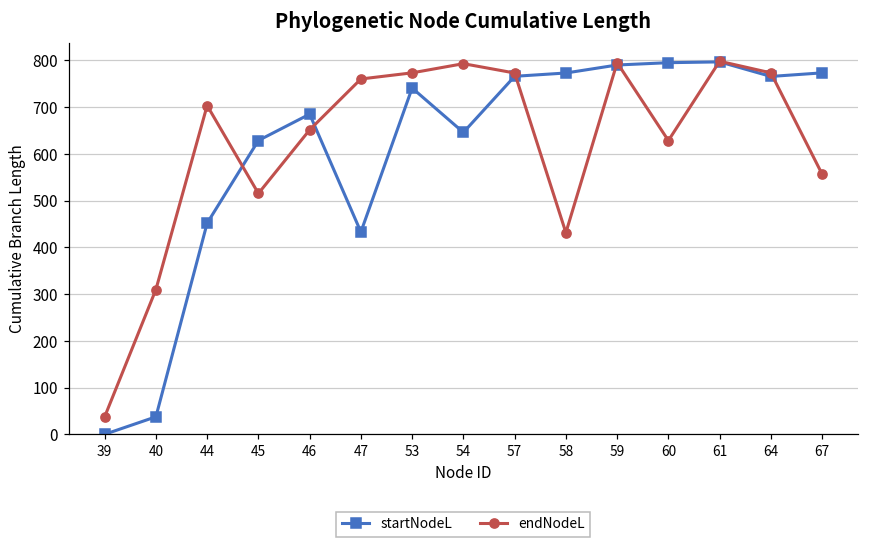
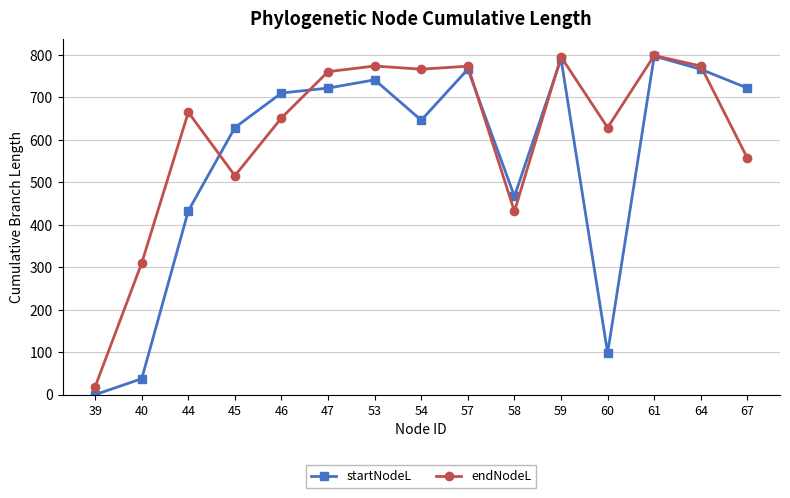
endNodeL, 39: 40 -> 20
startNodeL, 44: 450 -> 430
endNodeL, 44: 700 -> 660
startNodeL, 46: 690 -> 710
startNodeL, 47: 430 -> 720
endNodeL, 54: 790 -> 770
startNodeL, 58: 770 -> 470
startNodeL, 60: 800 -> 100
startNodeL, 67: 770 -> 720
